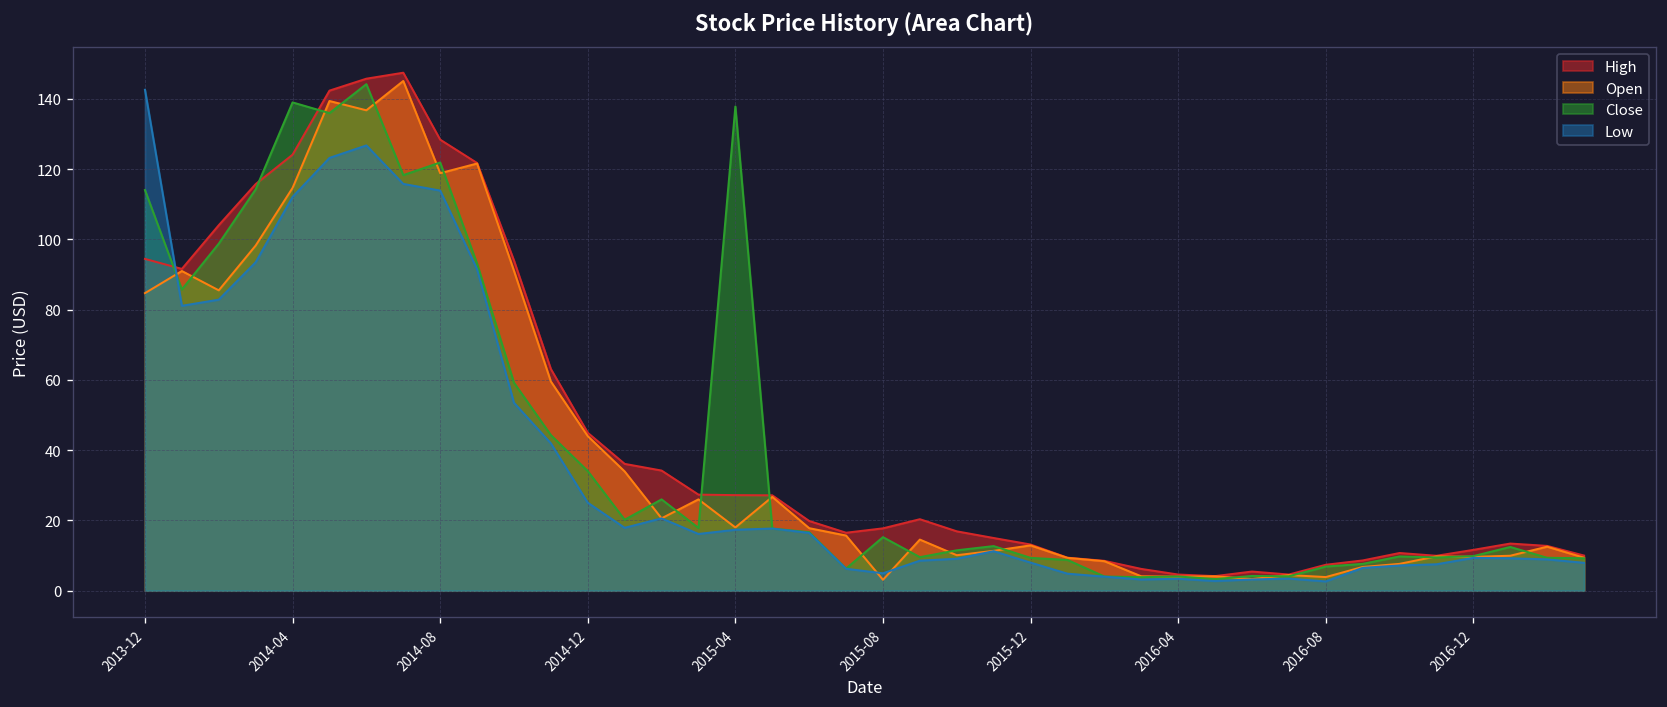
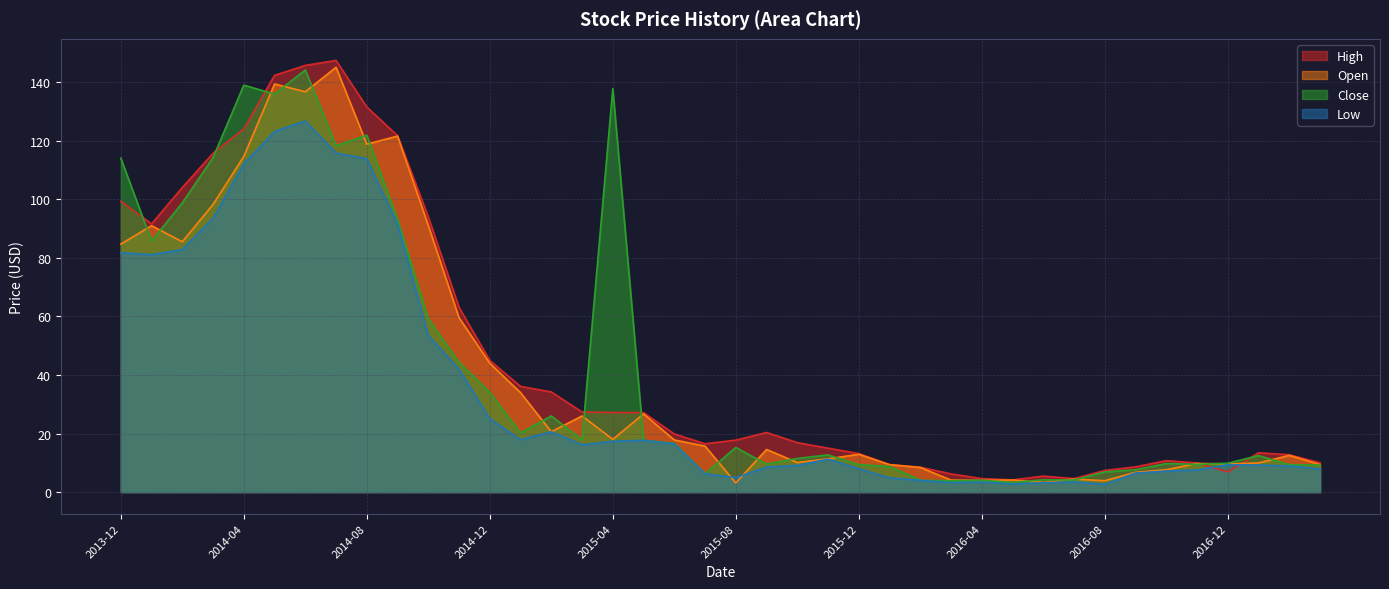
High, 2013-12: 94 -> 99
Low, 2013-12: 143 -> 82
High, 2014-08: 128 -> 132
High, 2016-12: 12 -> 7
